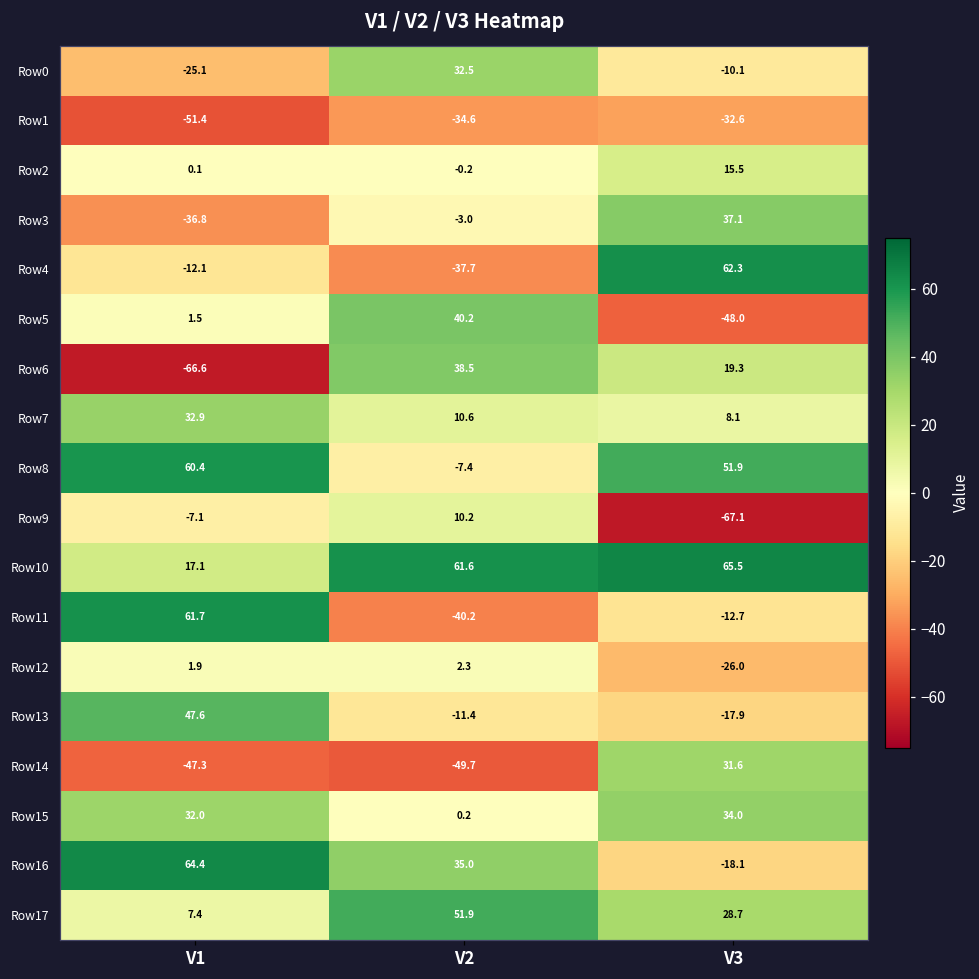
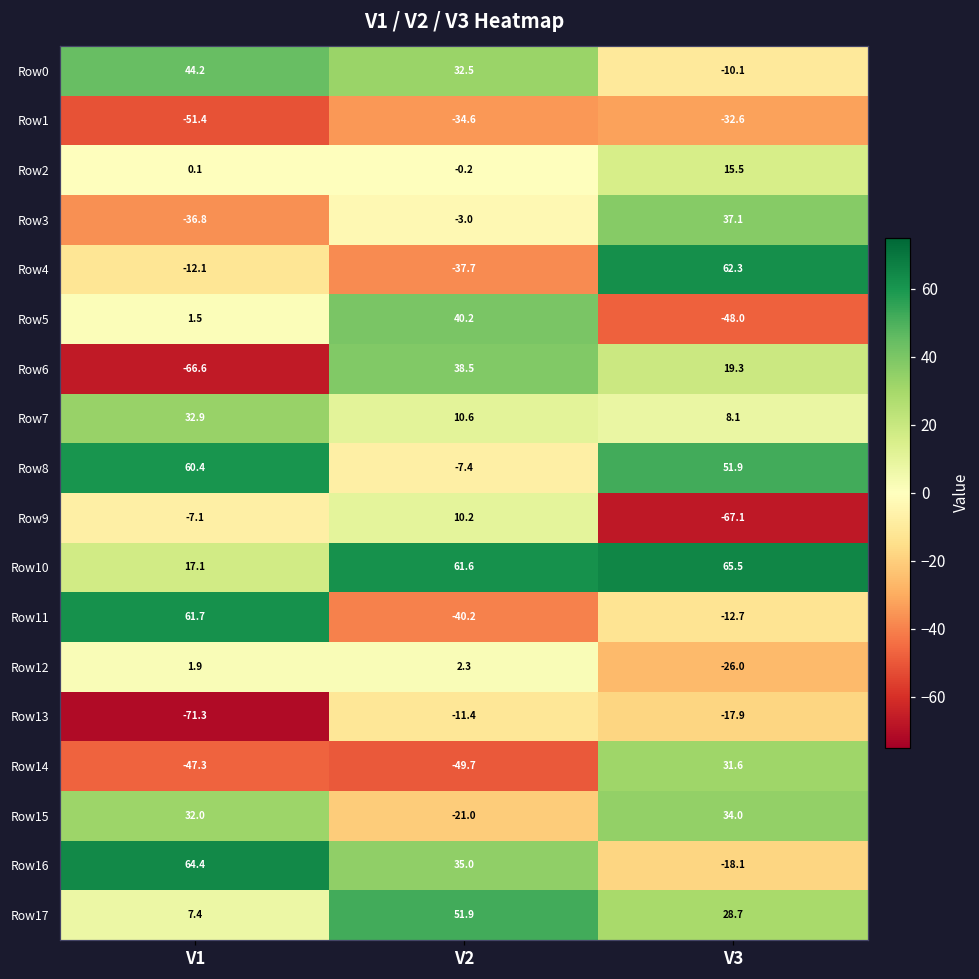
Row0, V1: -25.1 -> 44.2
Row13, V1: 47.6 -> -71.3
Row15, V2: 0.2 -> -21.0
